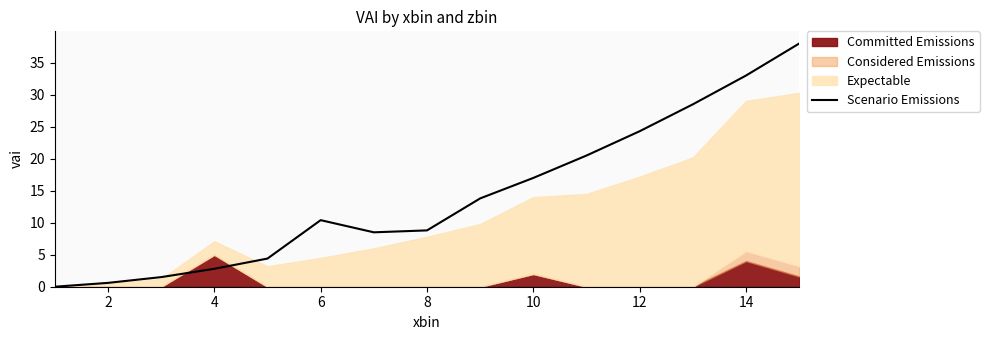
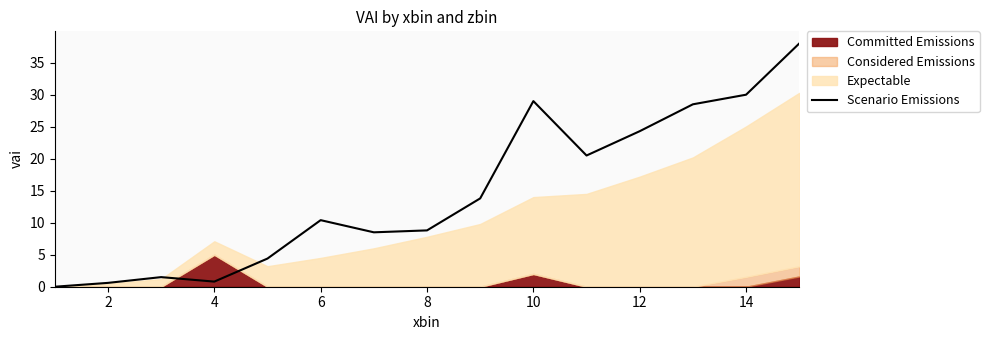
Scenario Emissions, 4: 3 -> 1
Scenario Emissions, 10: 17 -> 29
Scenario Emissions, 14: 33 -> 30
Committed Emissions, 14: 4 -> 0
